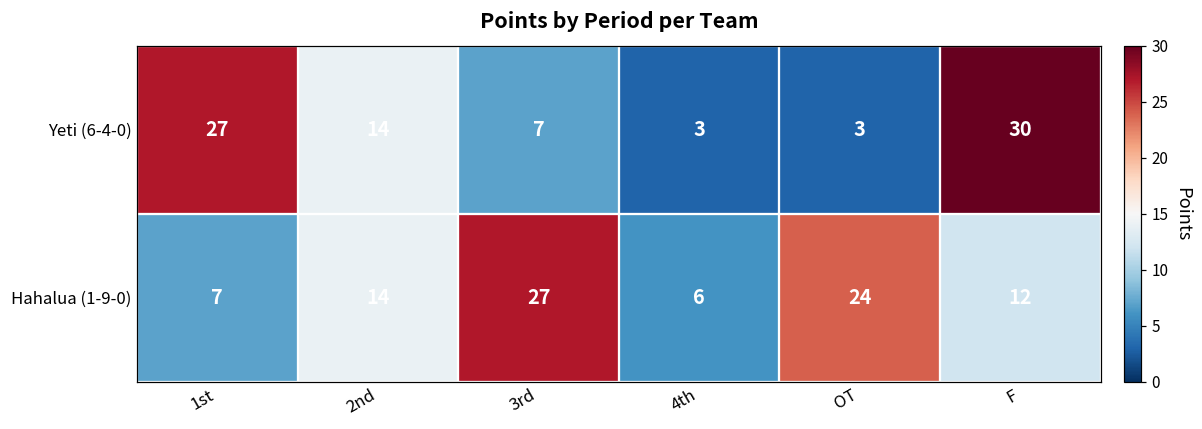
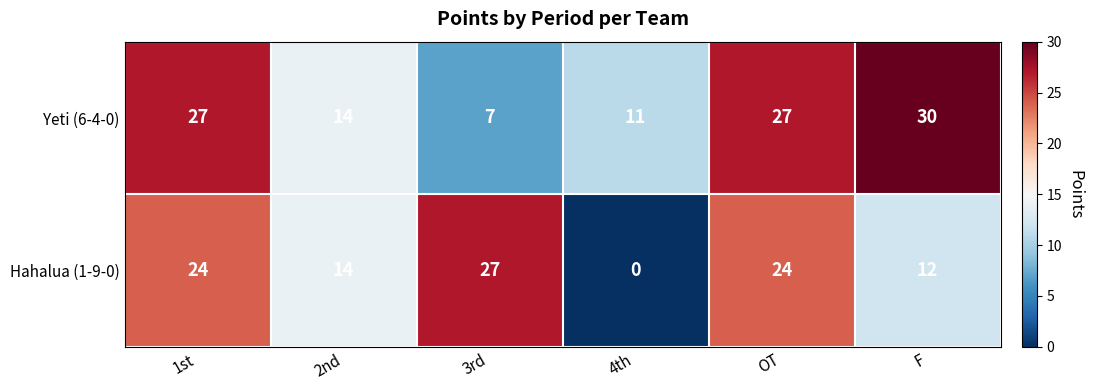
Yeti (6-4-0), 4th: 3 -> 11
Yeti (6-4-0), OT: 3 -> 27
Hahalua (1-9-0), 1st: 7 -> 24
Hahalua (1-9-0), 4th: 6 -> 0
